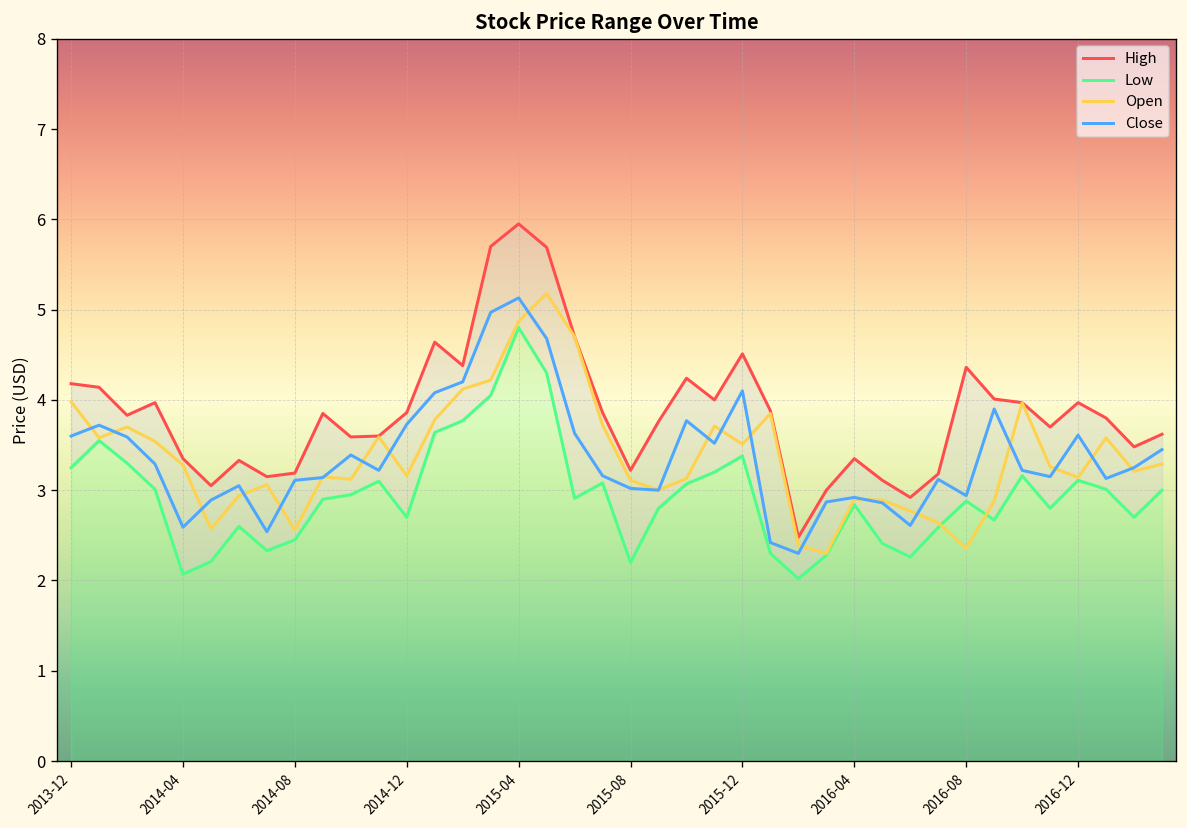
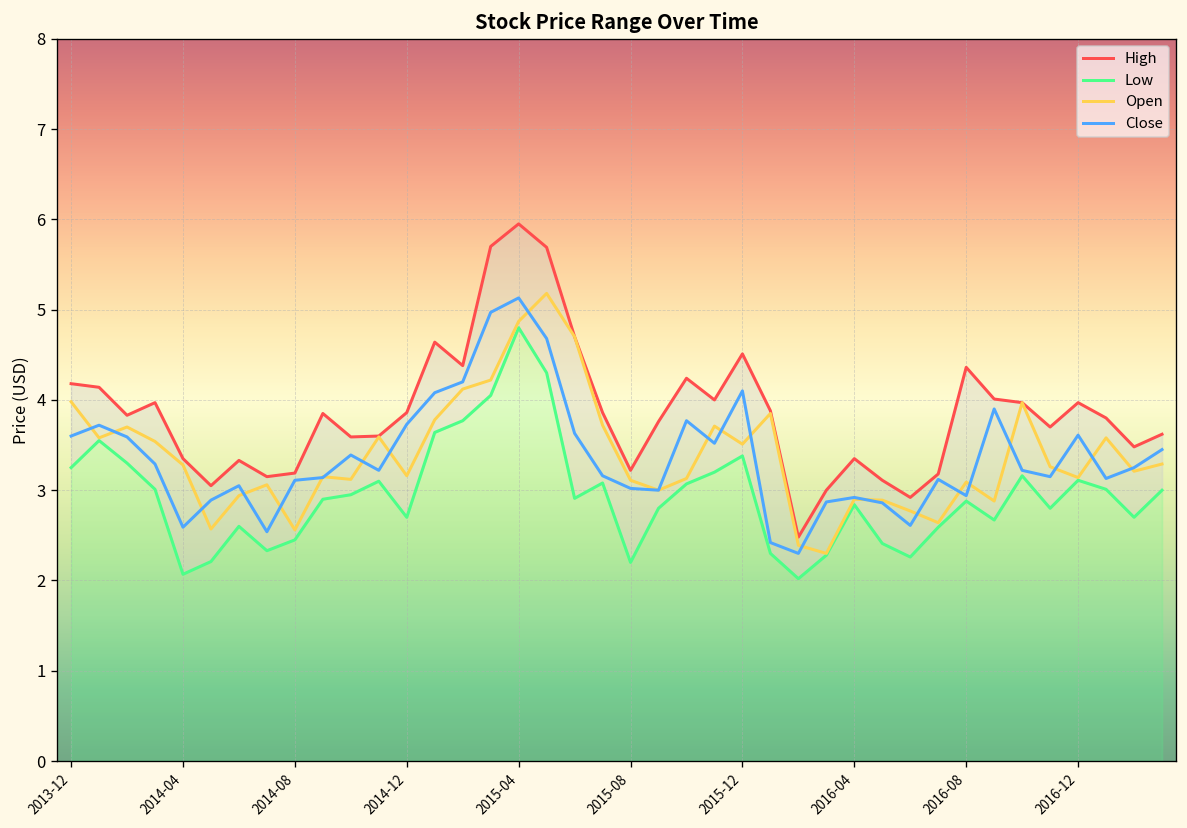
Open, 2016-08: 2.4 -> 3.1
